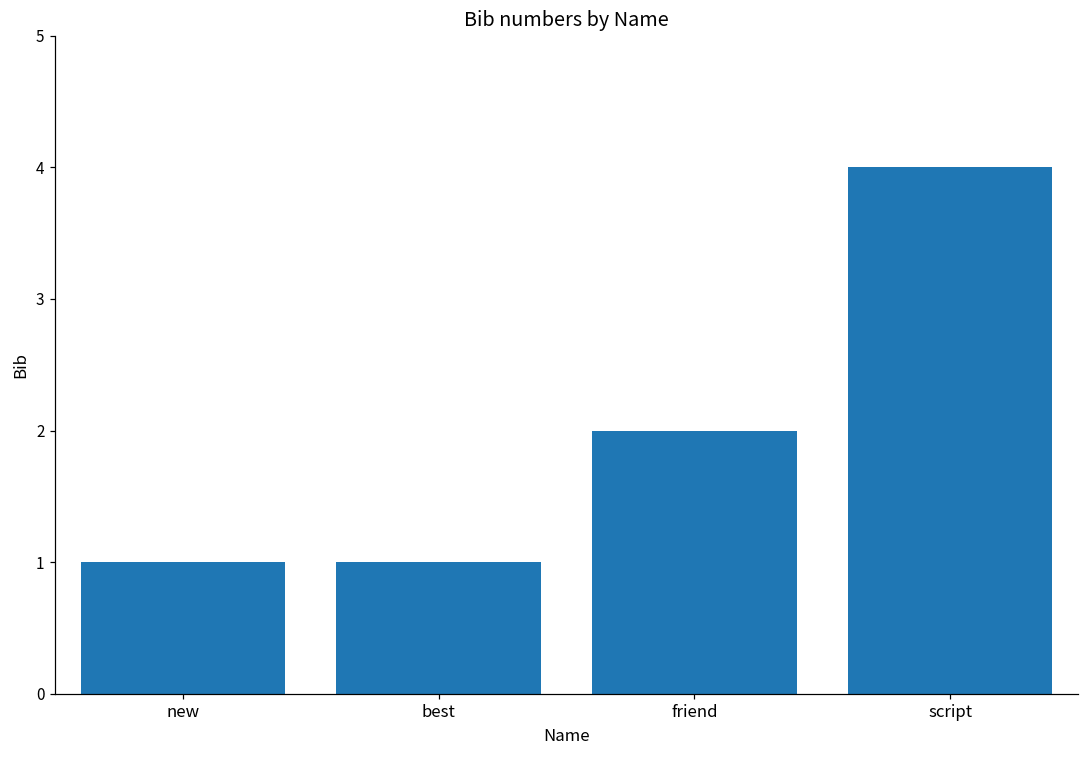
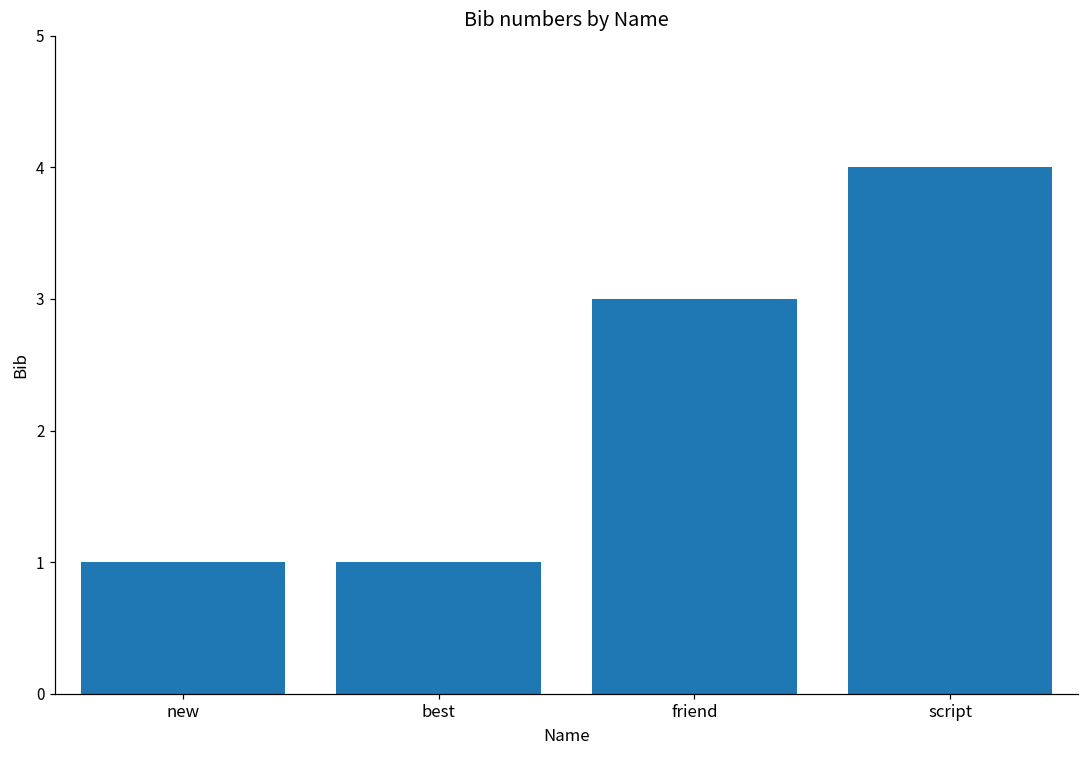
friend: 2 -> 3
